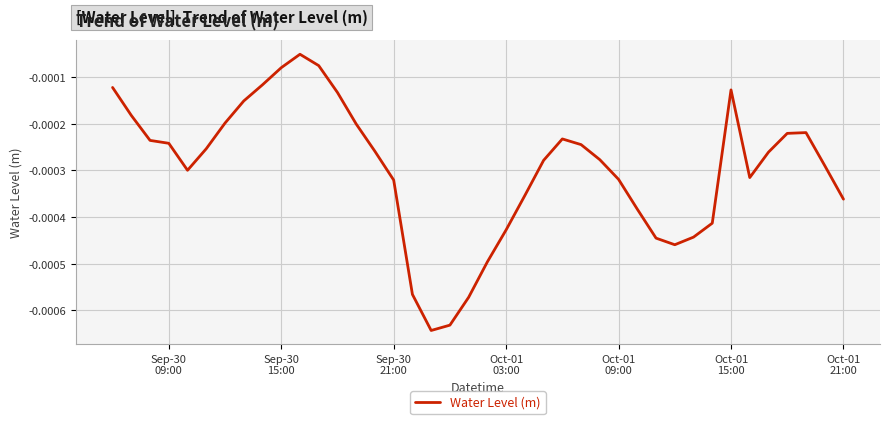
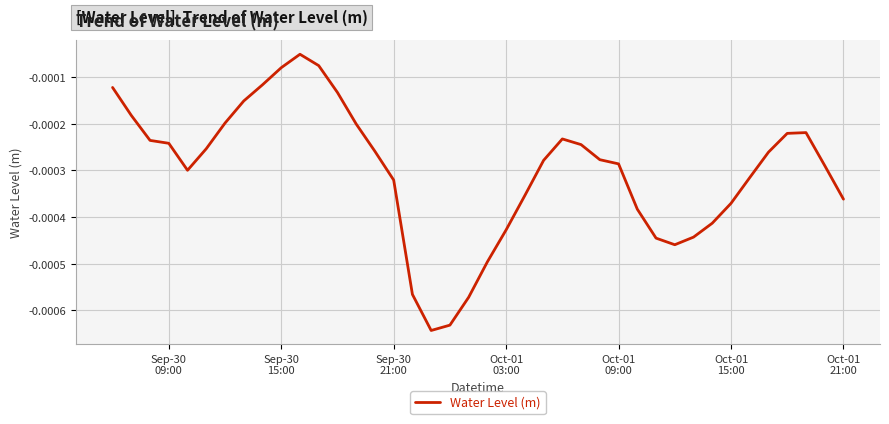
Oct-01 09:00: -0.00032 -> -0.00029
Oct-01 15:00: -0.00013 -> -0.00037
